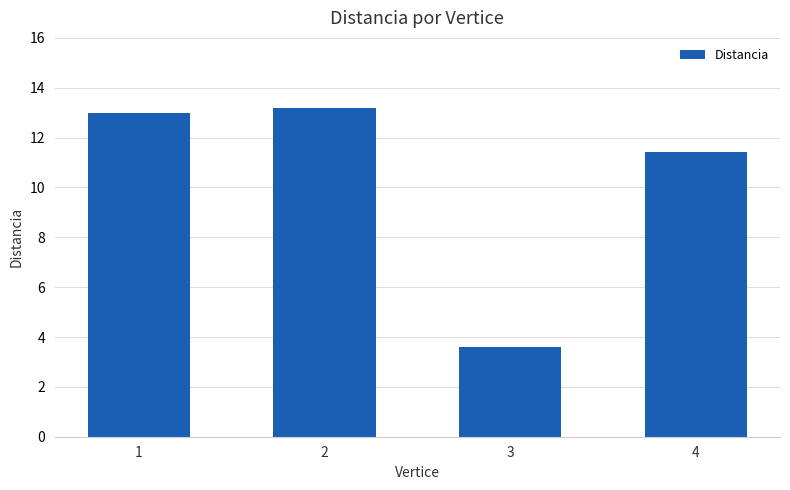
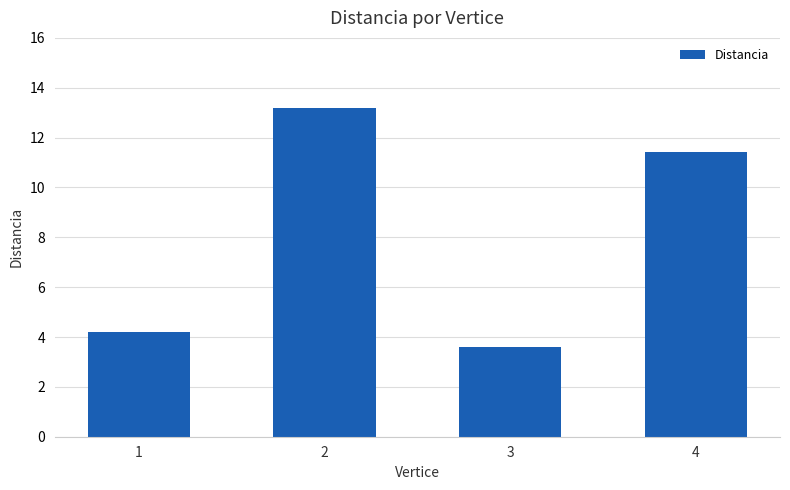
1: 13.0 -> 4.2
